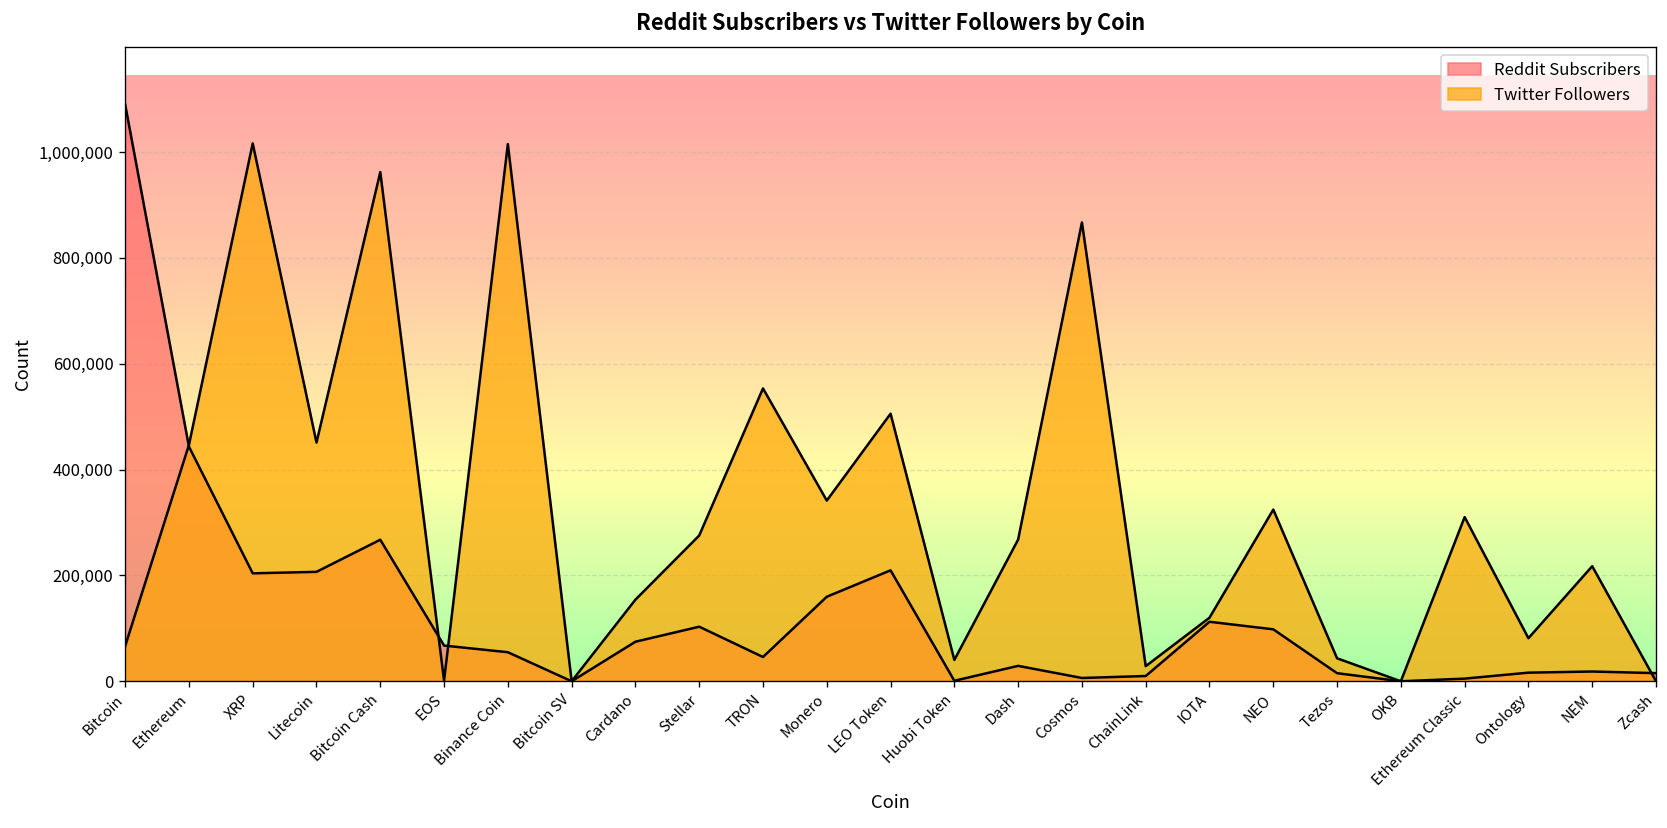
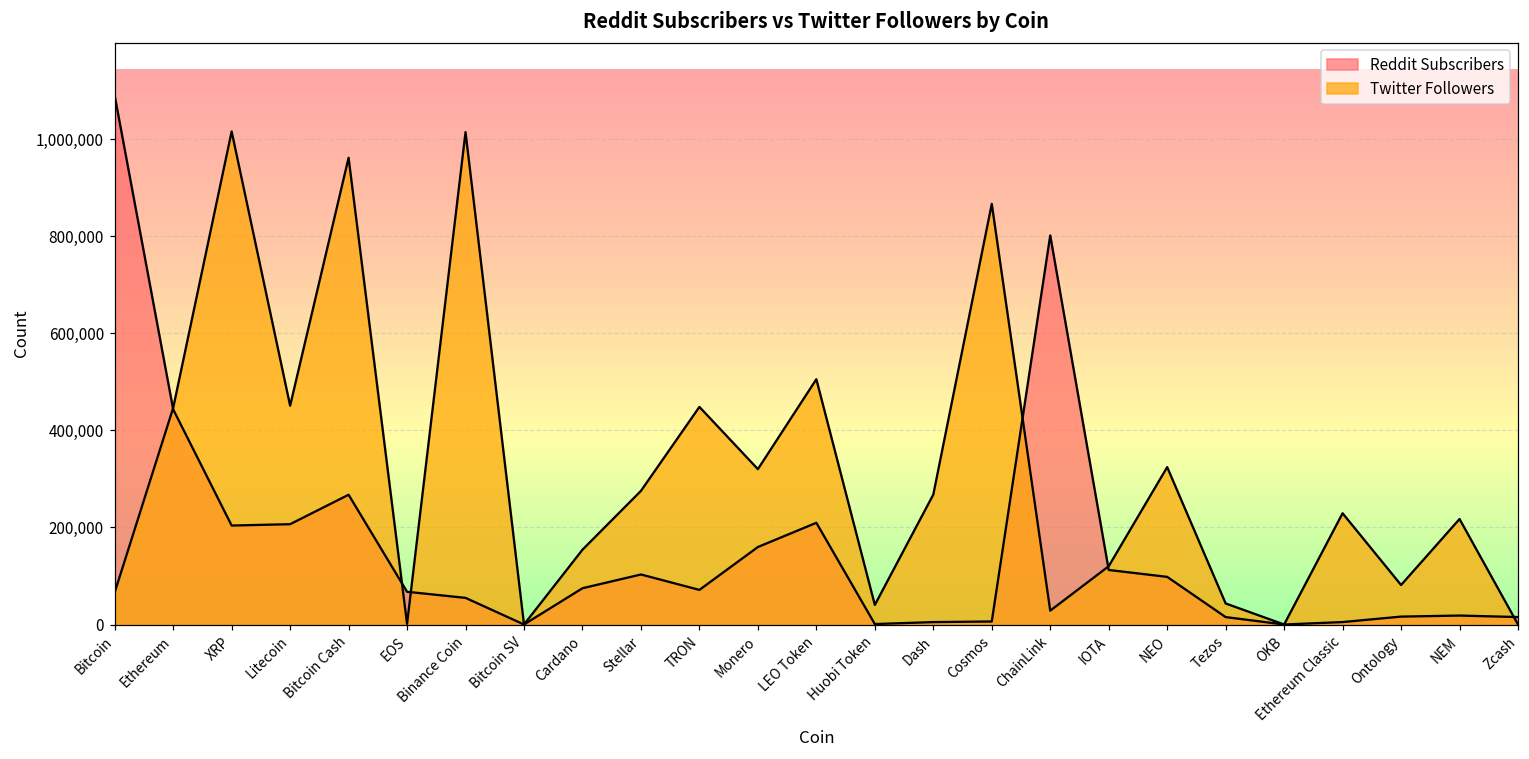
Reddit Subscribers, TRON: 50,000 -> 70,000
Twitter Followers, TRON: 550,000 -> 450,000
Twitter Followers, Monero: 340,000 -> 320,000
Reddit Subscribers, Dash: 30,000 -> 0
Reddit Subscribers, ChainLink: 10,000 -> 800,000
Twitter Followers, Ethereum Classic: 310,000 -> 230,000
